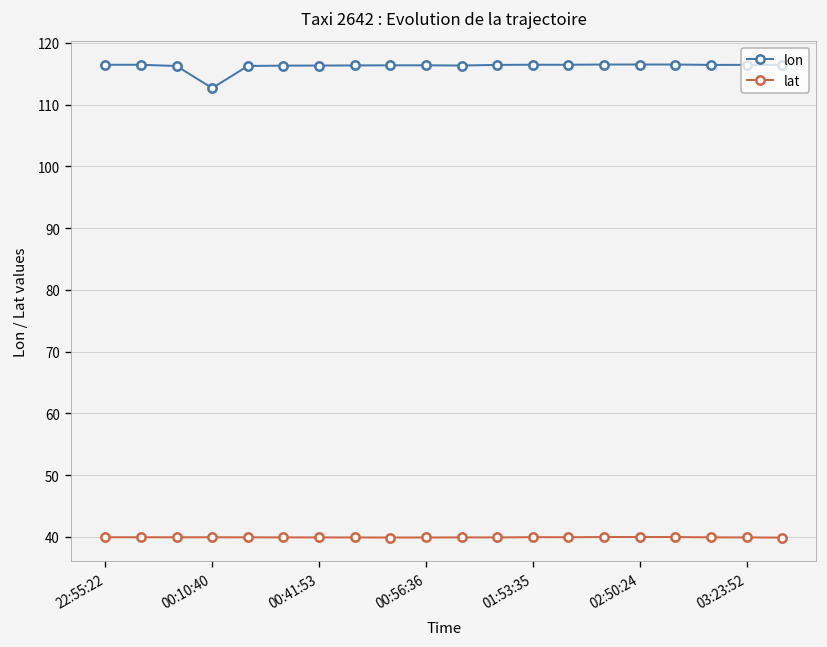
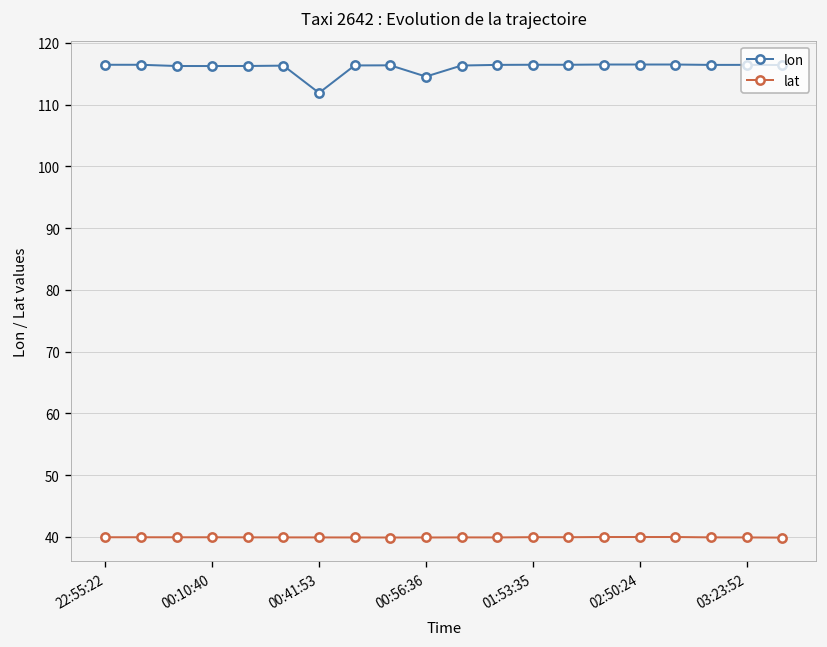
lon, 00:10:40: 113 -> 116
lon, 00:41:53: 116 -> 112
lon, 00:56:36: 116 -> 115
